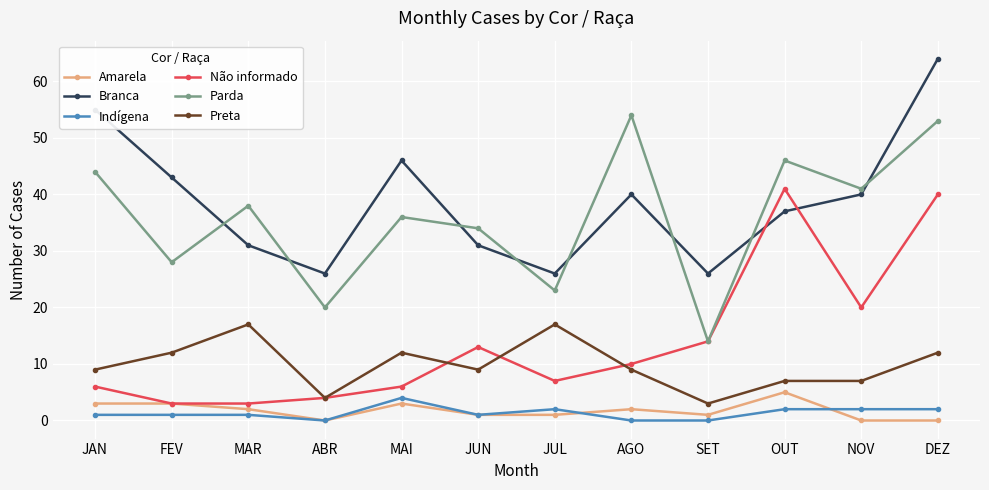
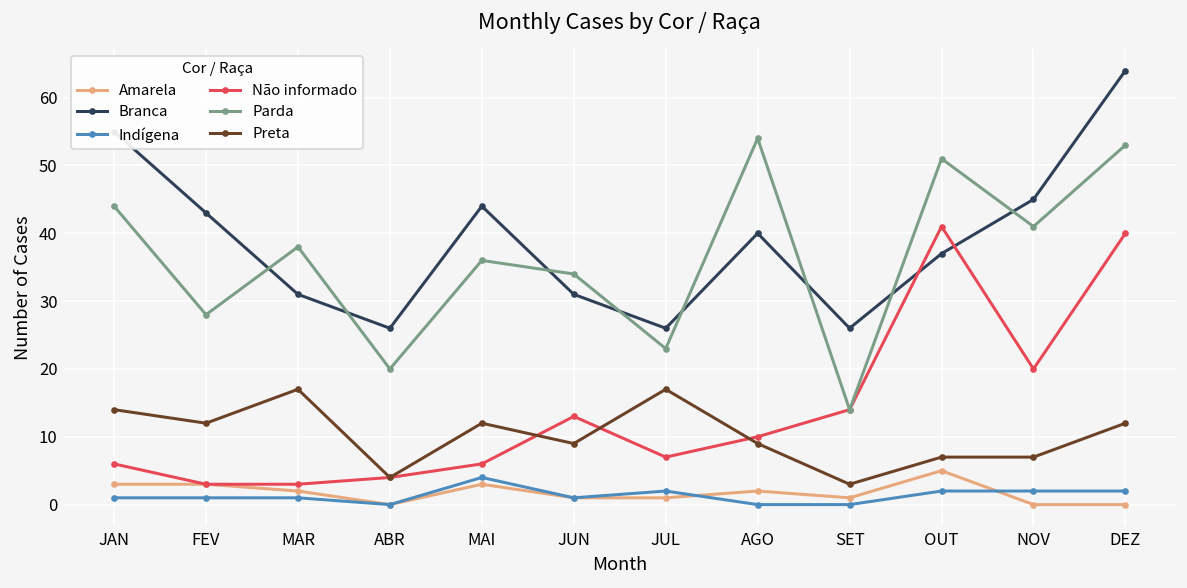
Preta, JAN: 9 -> 14
Branca, MAI: 46 -> 44
Parda, OUT: 46 -> 51
Branca, NOV: 40 -> 45
